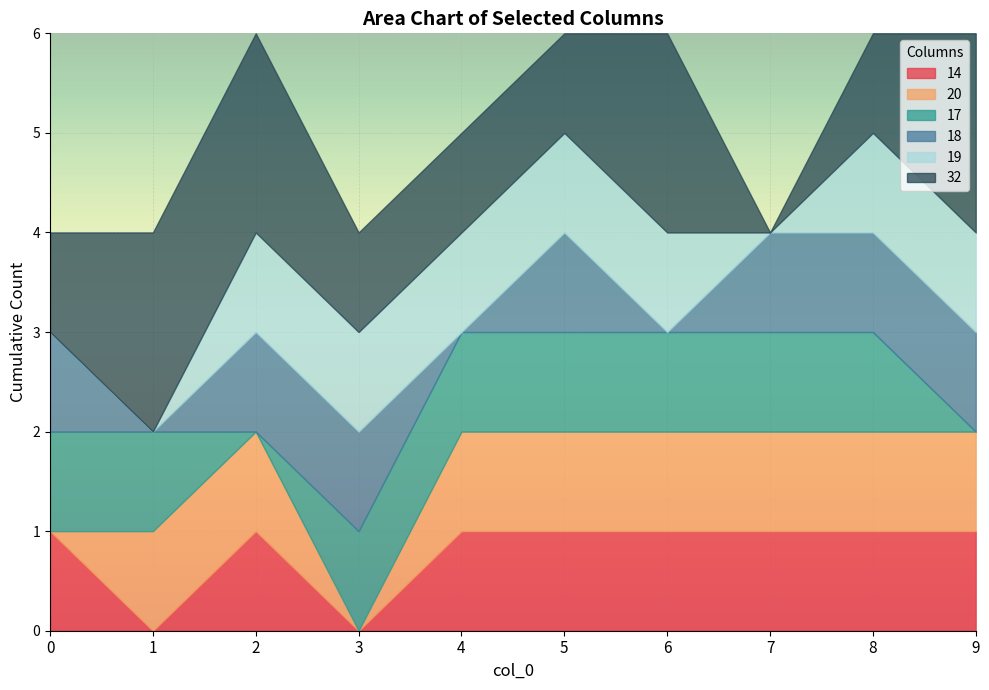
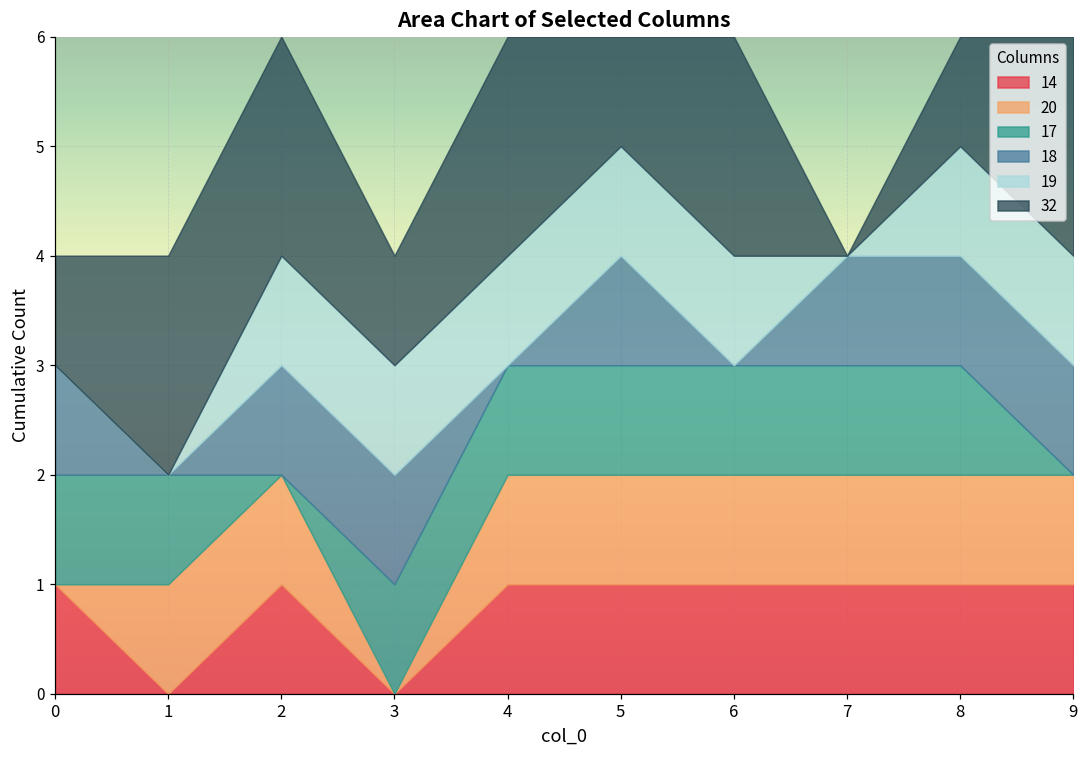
32, 4: 1 -> 2
